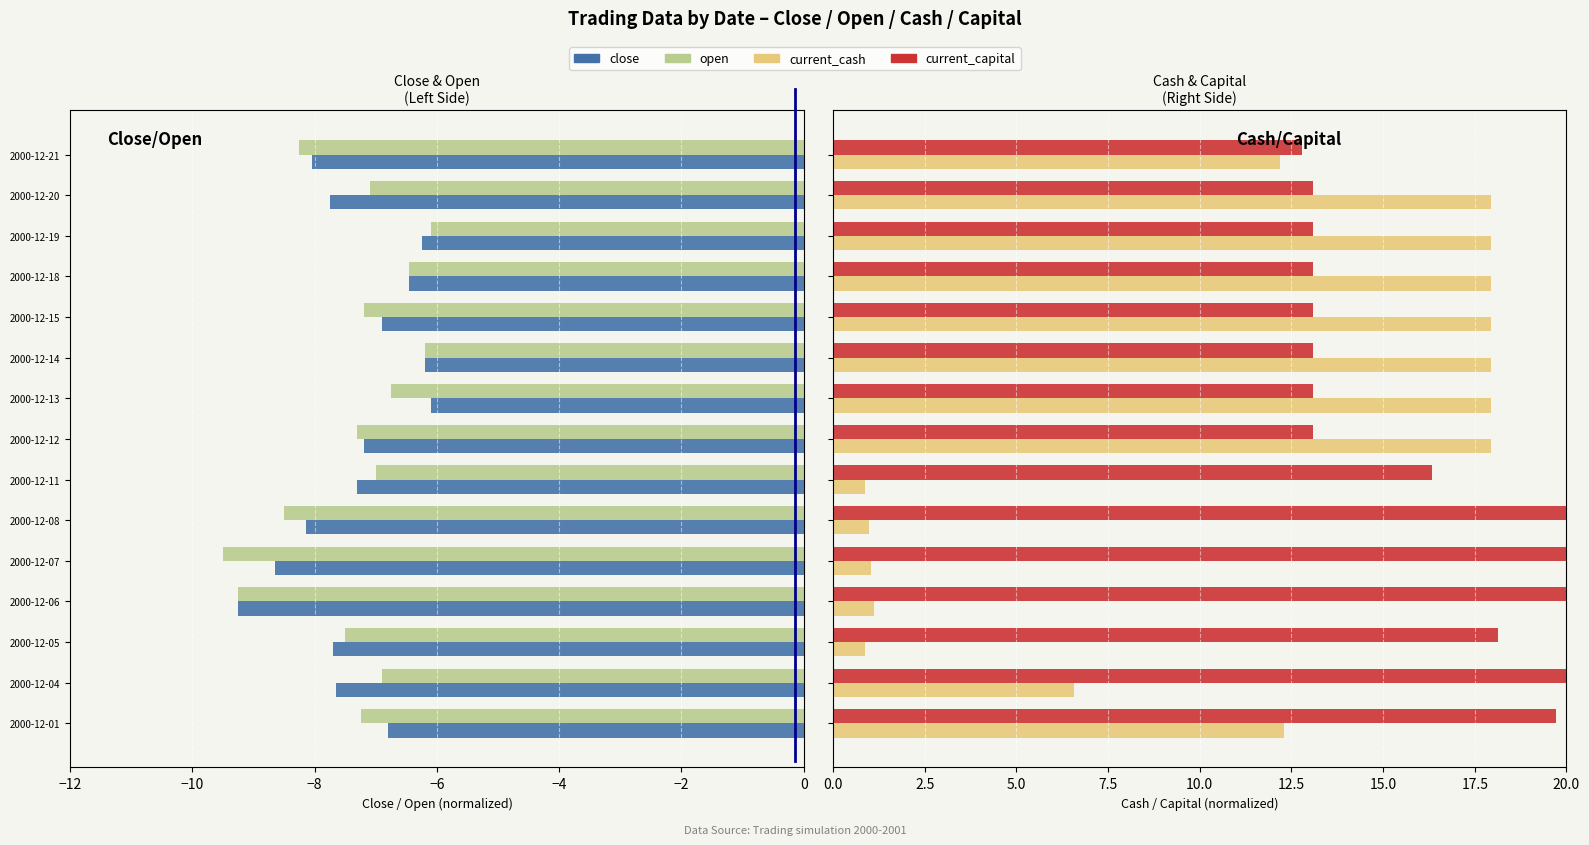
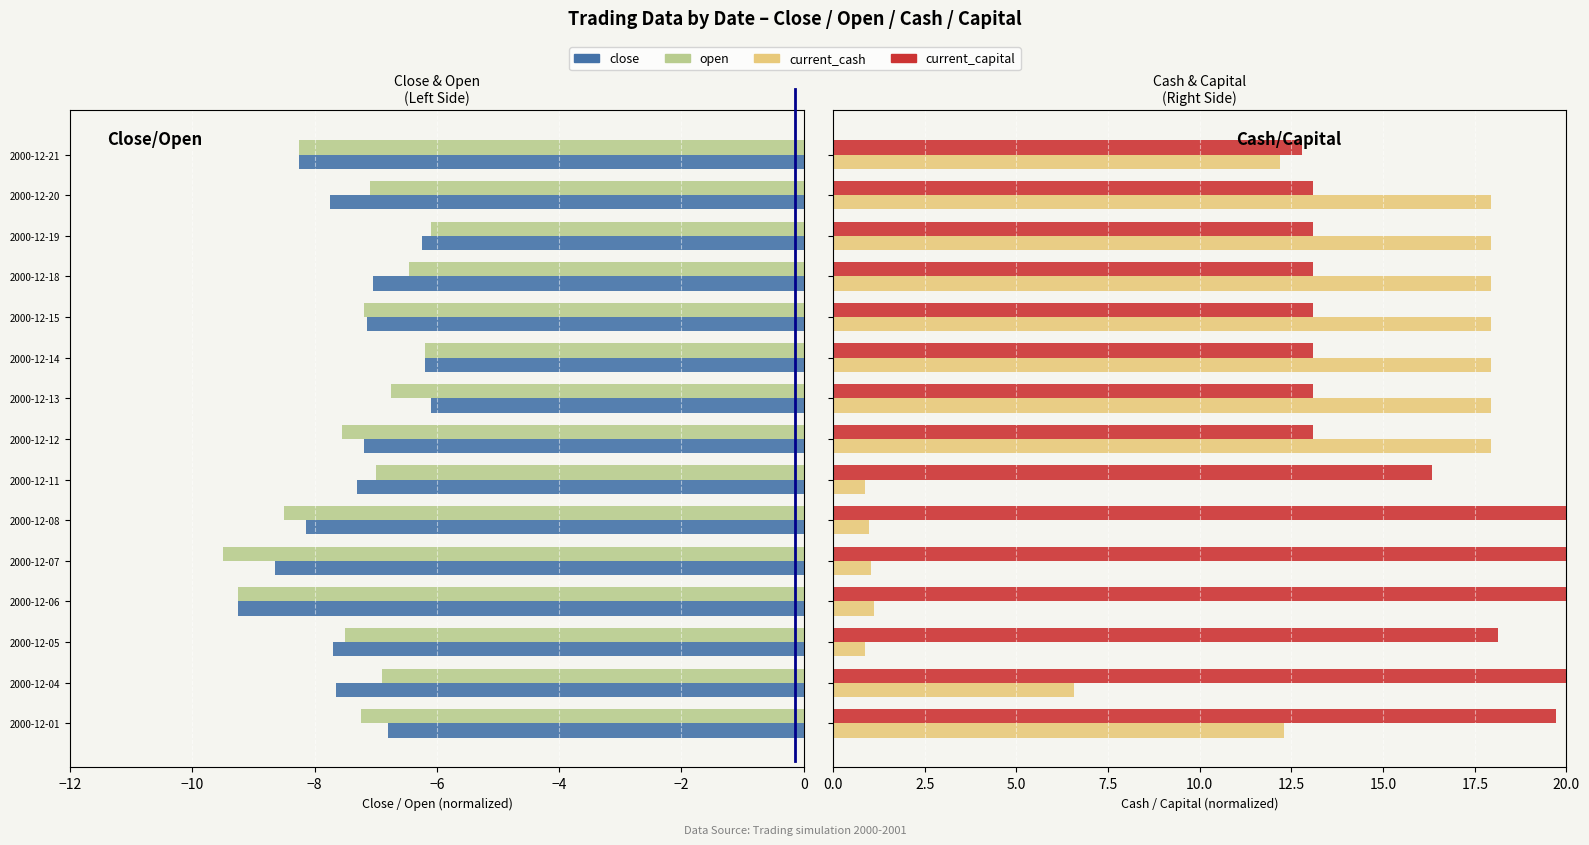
Close & Open (Left Side), close, 2000-12-21: -8.1 -> -8.3
Close & Open (Left Side), close, 2000-12-18: -6.4 -> -7.1
Close & Open (Left Side), close, 2000-12-15: -6.9 -> -7.2
Close & Open (Left Side), open, 2000-12-12: -7.3 -> -7.6
